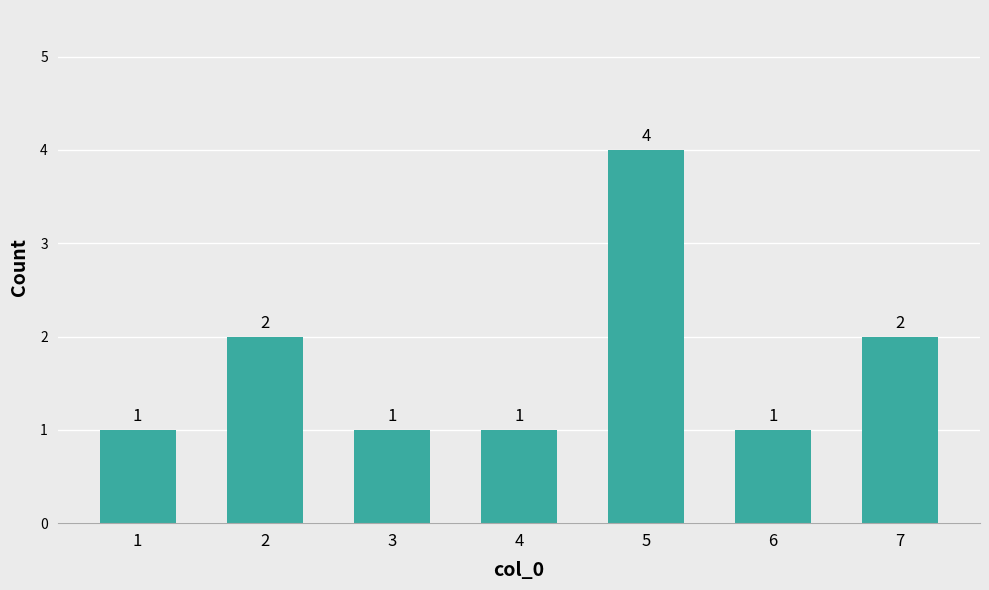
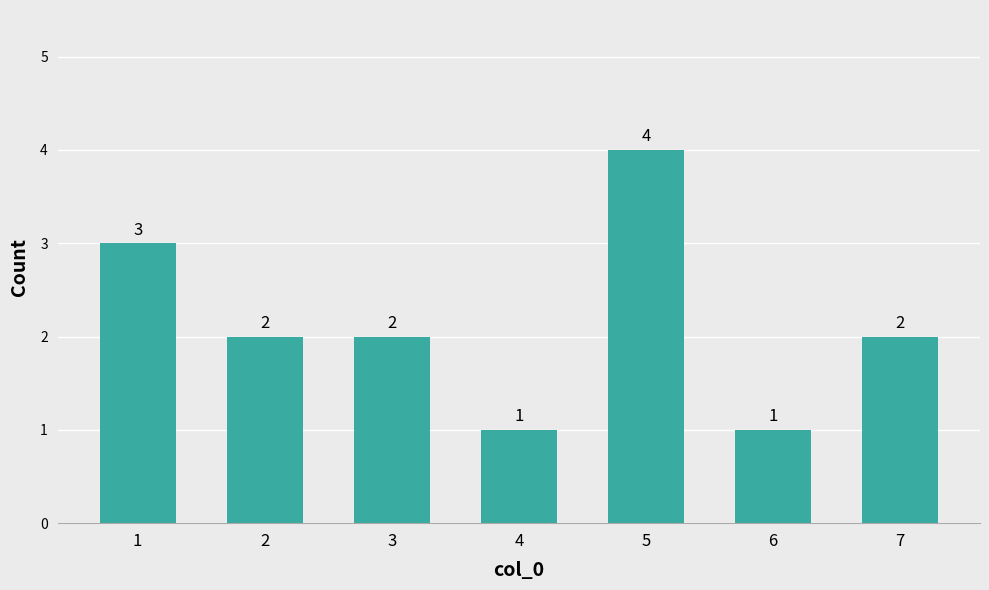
1: 1 -> 3
3: 1 -> 2
